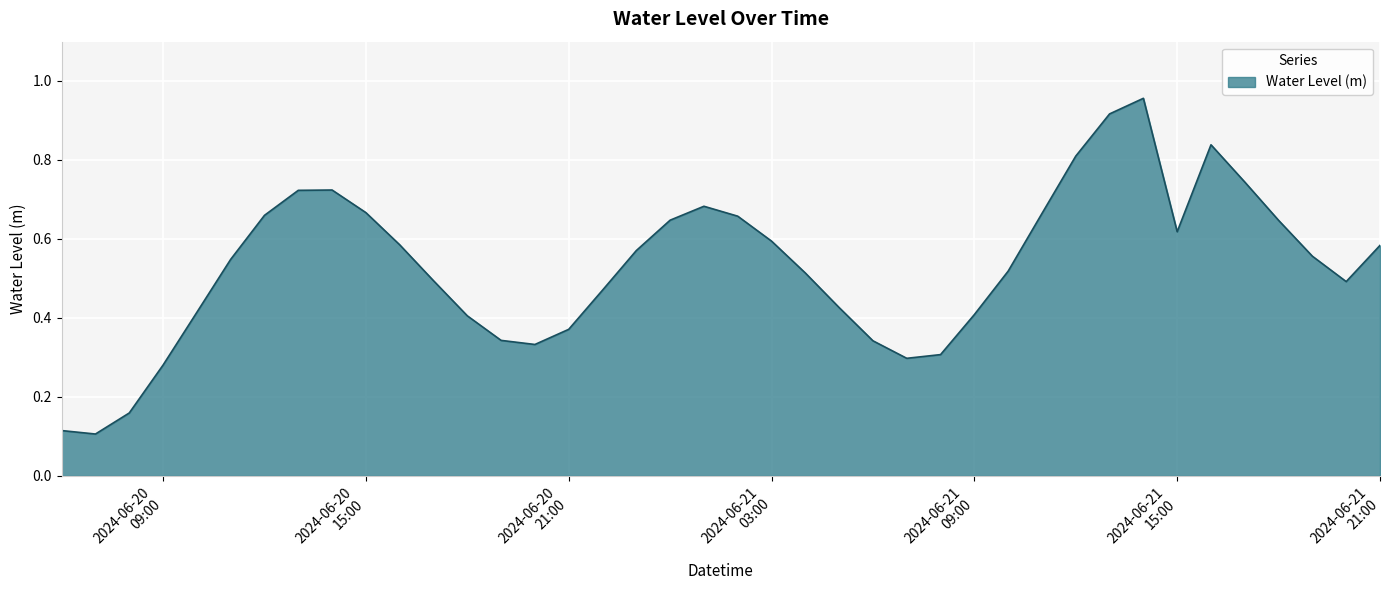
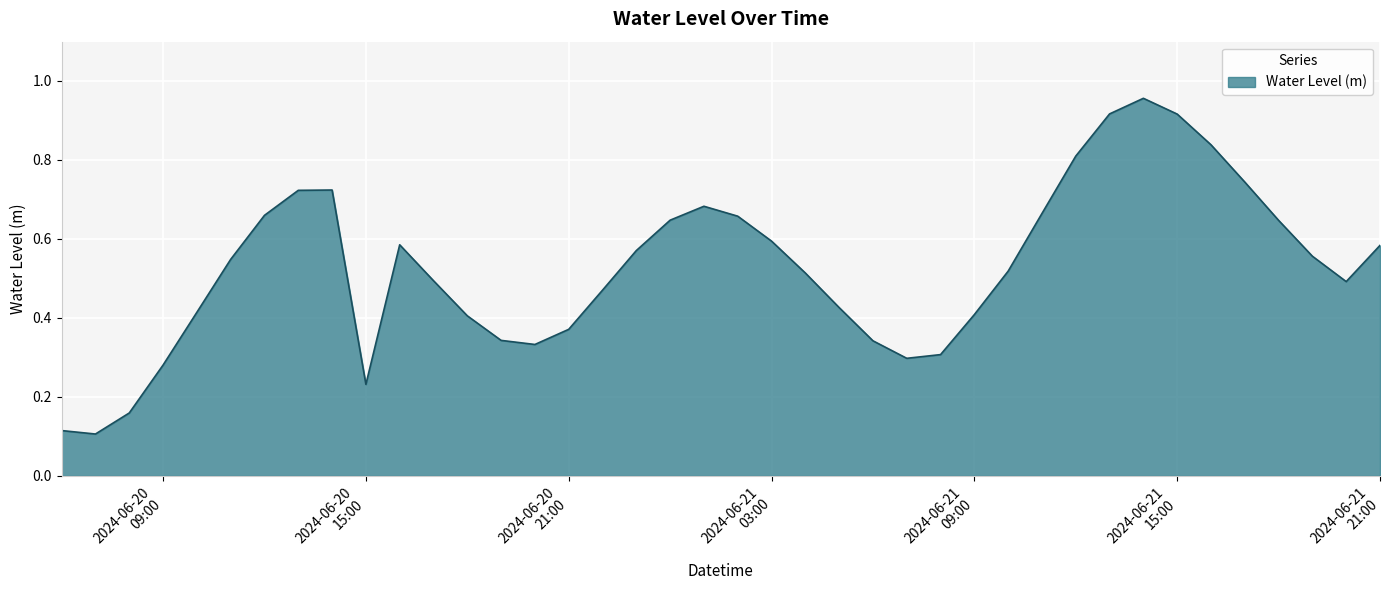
2024-06-20 15:00: 0.67 -> 0.23
2024-06-21 15:00: 0.62 -> 0.92
